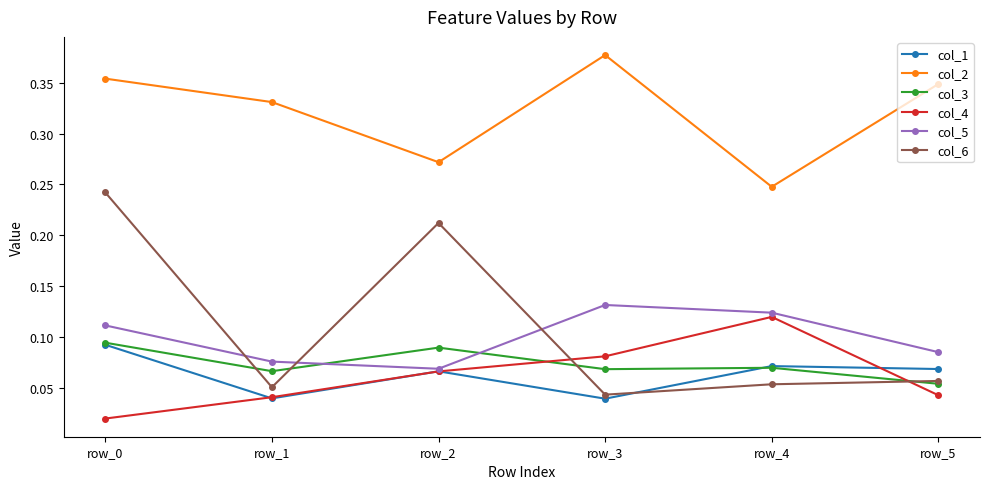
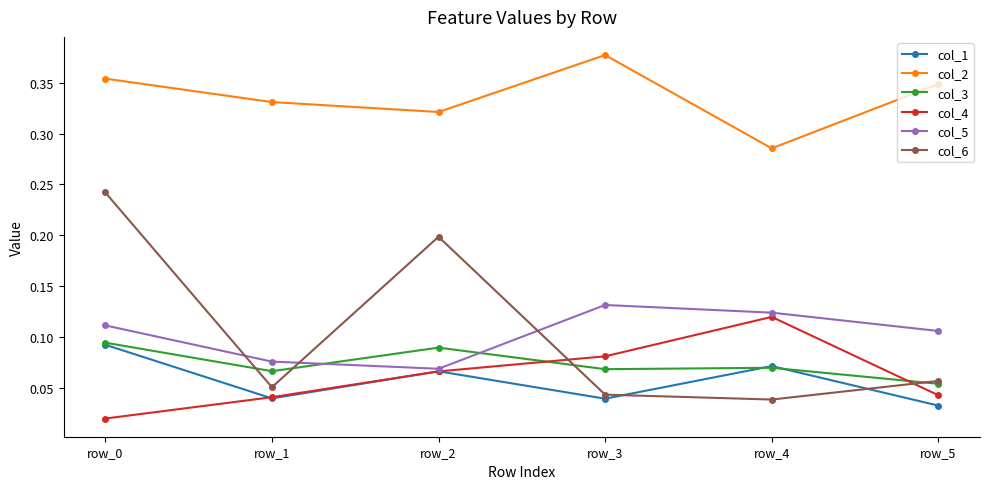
col_2, row_2: 0.272 -> 0.321
col_6, row_2: 0.212 -> 0.199
col_2, row_4: 0.248 -> 0.286
col_6, row_4: 0.054 -> 0.039
col_1, row_5: 0.069 -> 0.033
col_5, row_5: 0.085 -> 0.106
